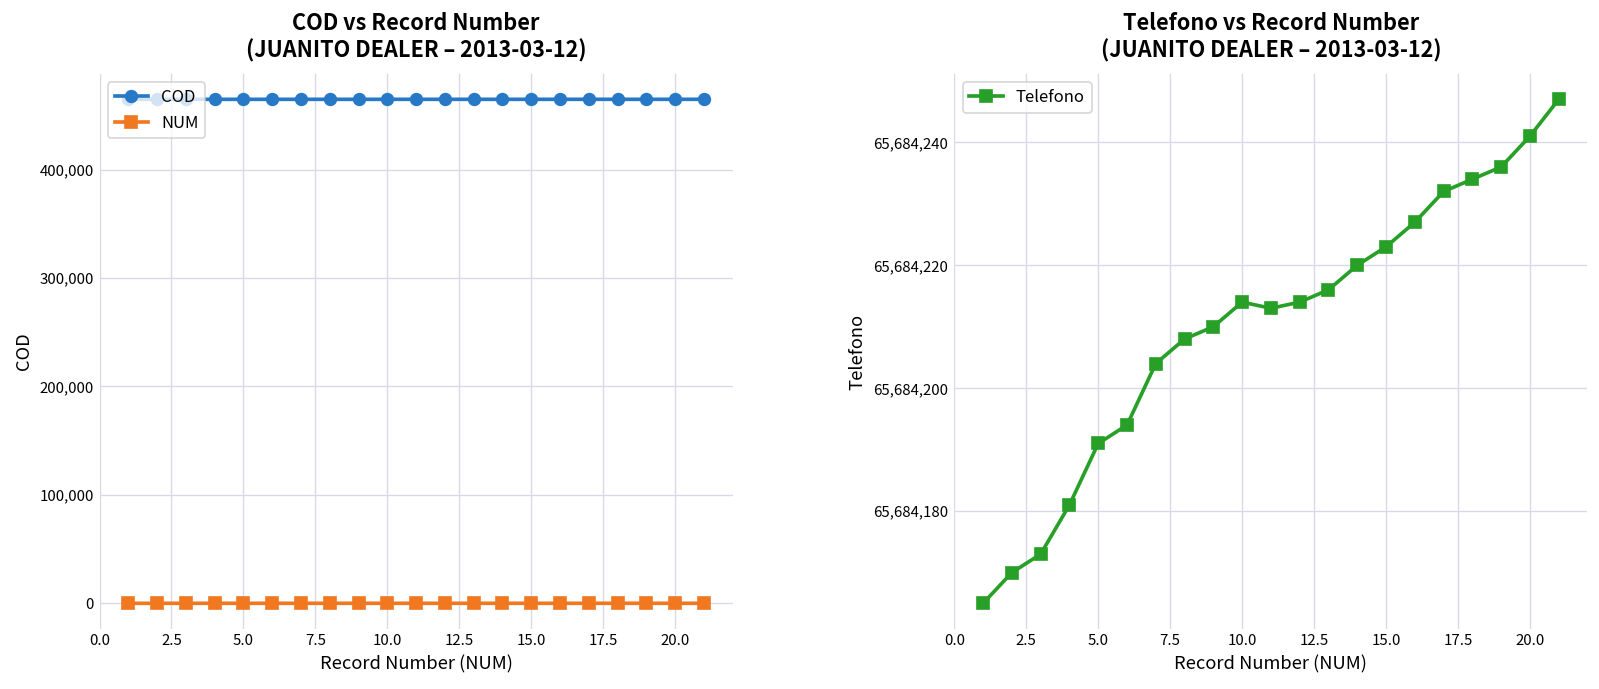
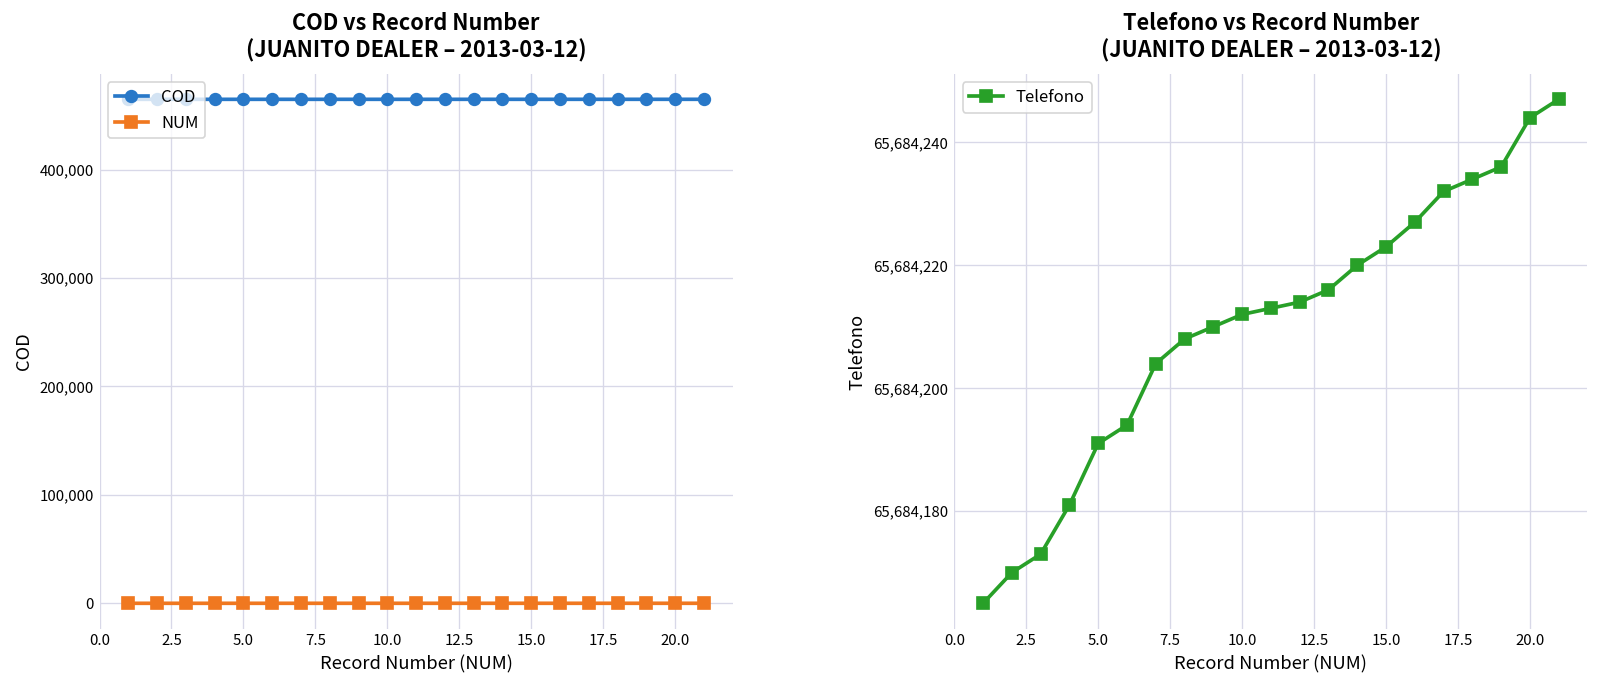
Telefono vs Record Number (JUANITO DEALER – 2013-03-12), 10.0: 65,684,214 -> 65,684,212
Telefono vs Record Number (JUANITO DEALER – 2013-03-12), 20.0: 65,684,241 -> 65,684,244
